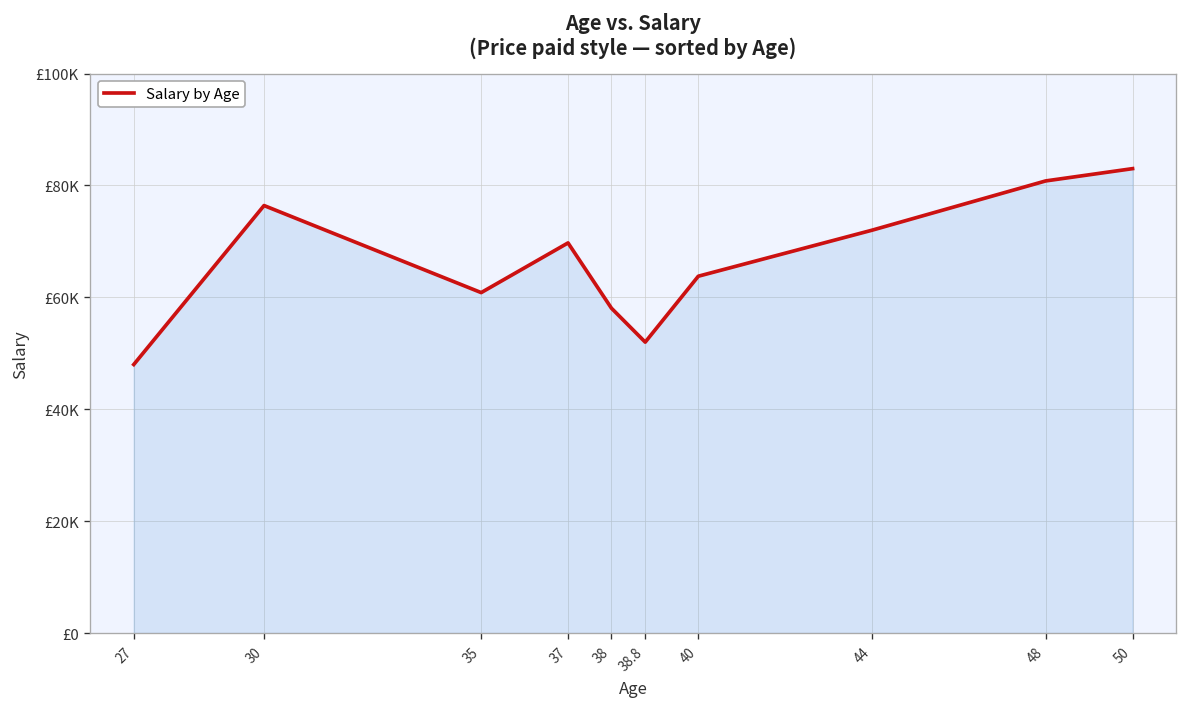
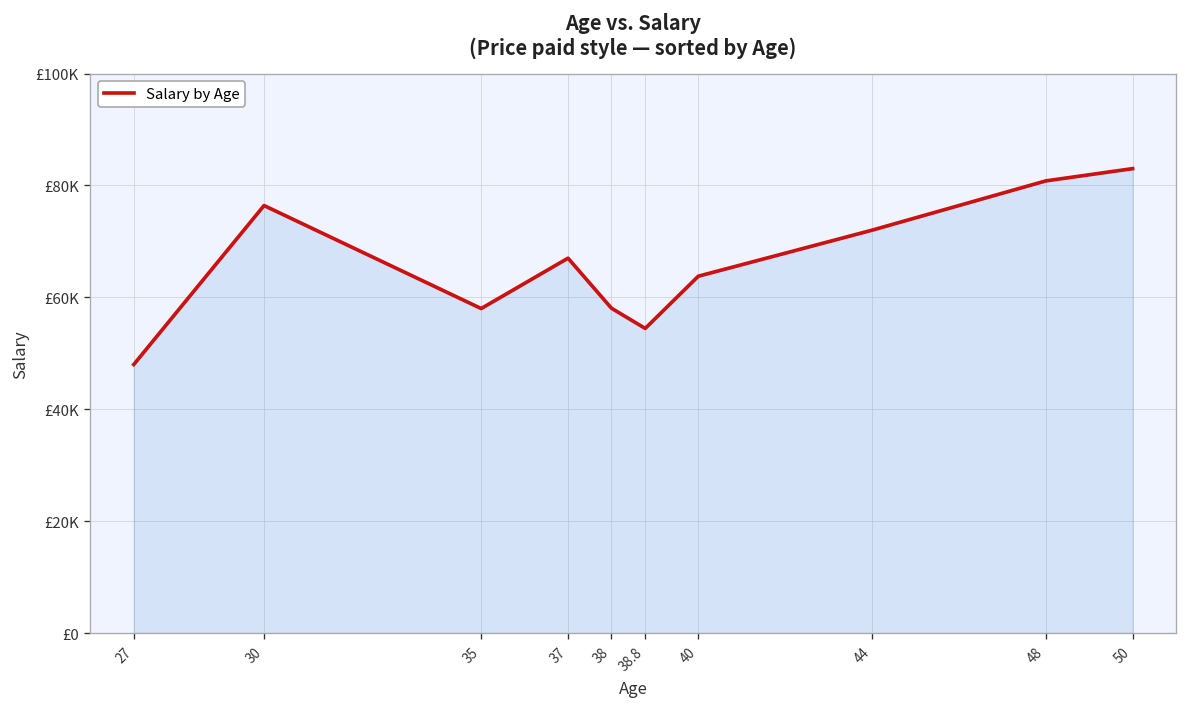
35: £61000 -> £58000
37: £70000 -> £67000
38.8: £52000 -> £54000
